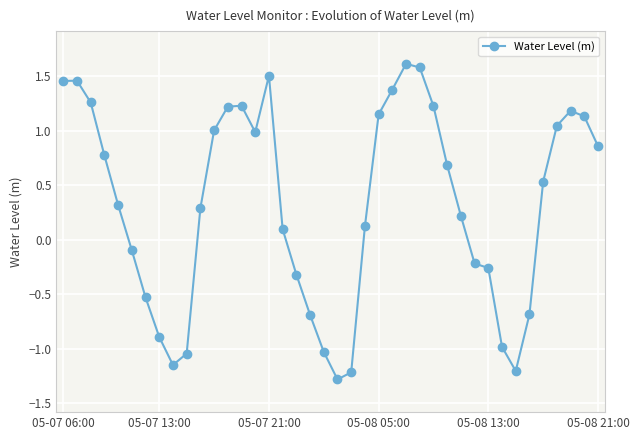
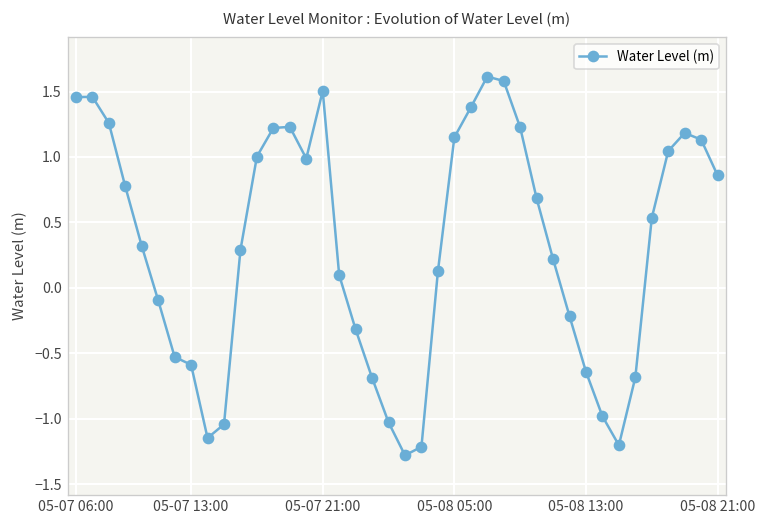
05-07 13:00: -0.89 -> -0.59
05-08 13:00: -0.26 -> -0.64
